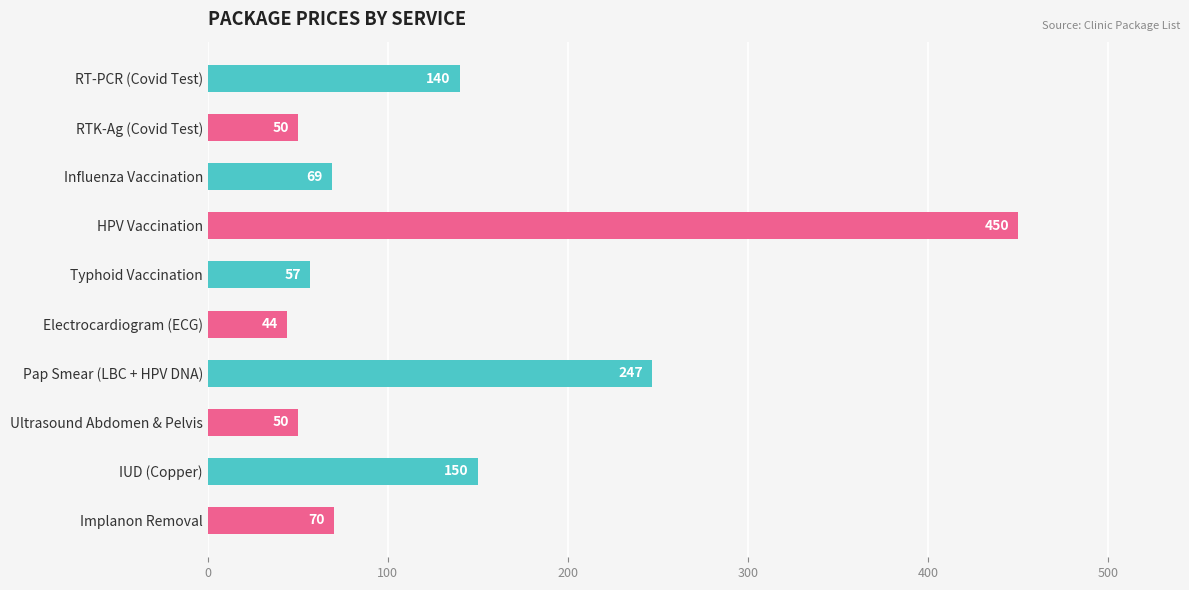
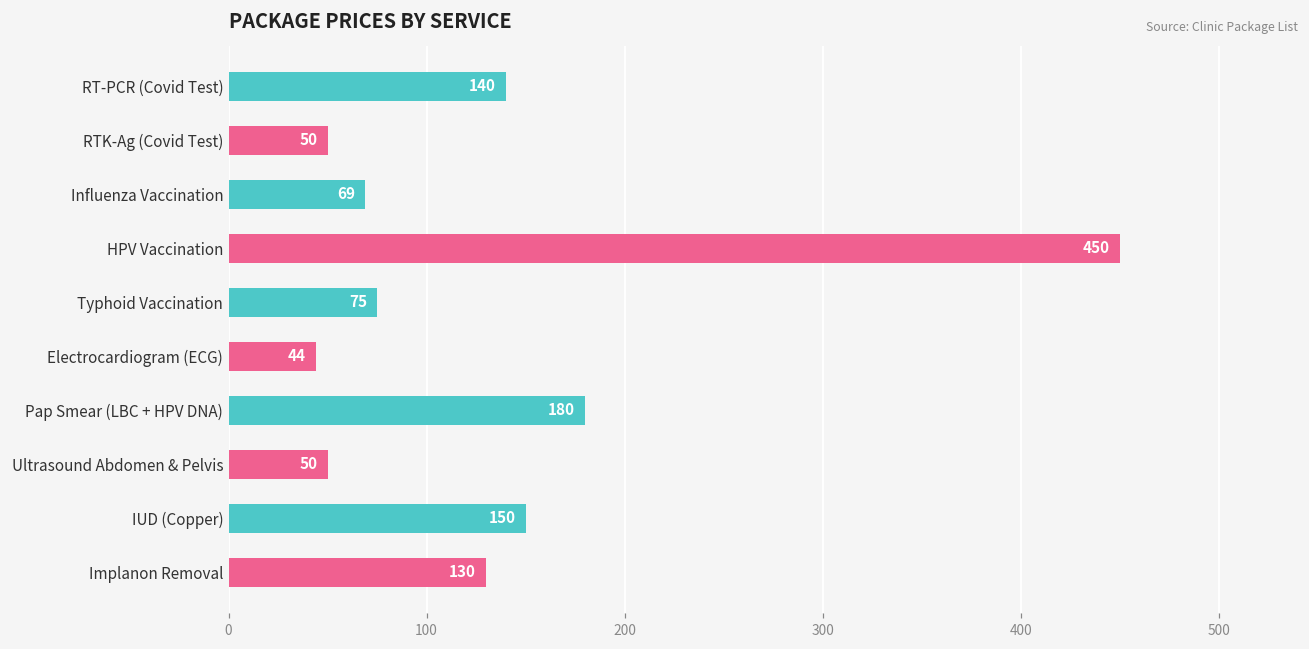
Typhoid Vaccination: 57 -> 75
Pap Smear (LBC + HPV DNA): 247 -> 180
Implanon Removal: 70 -> 130
